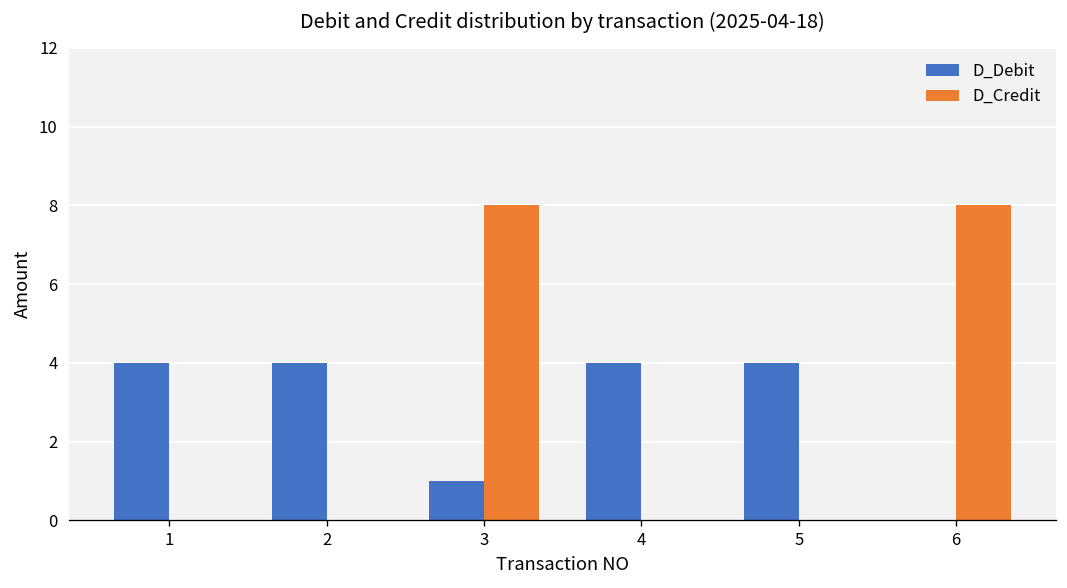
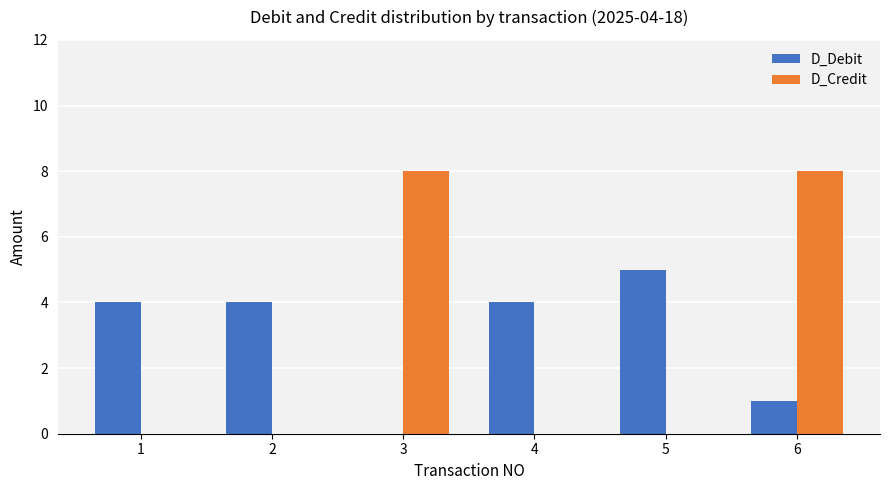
D_Debit, 3: 1 -> 0
D_Debit, 5: 4 -> 5
D_Debit, 6: 0 -> 1
